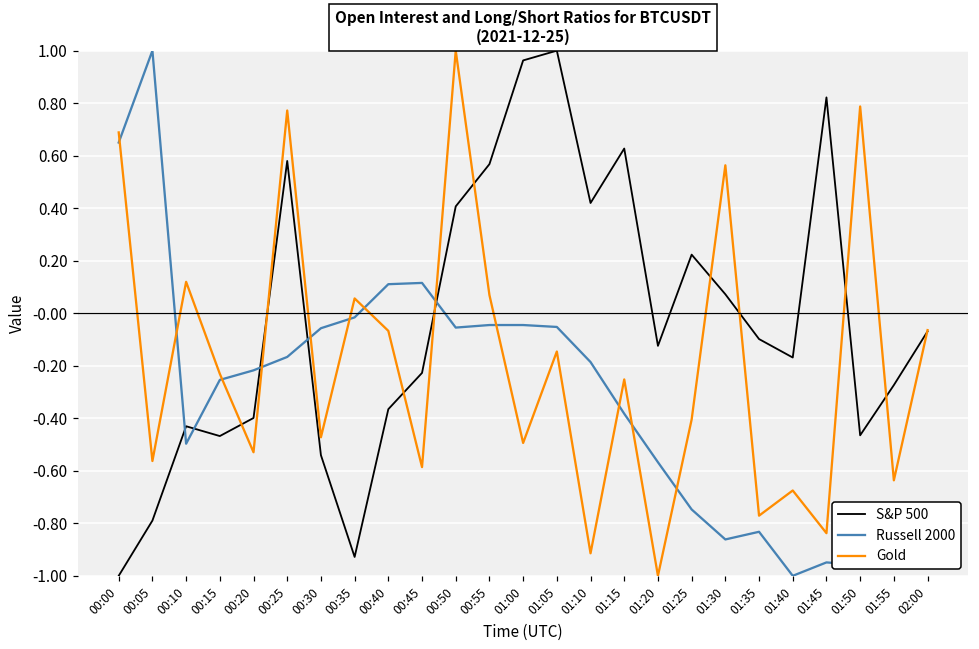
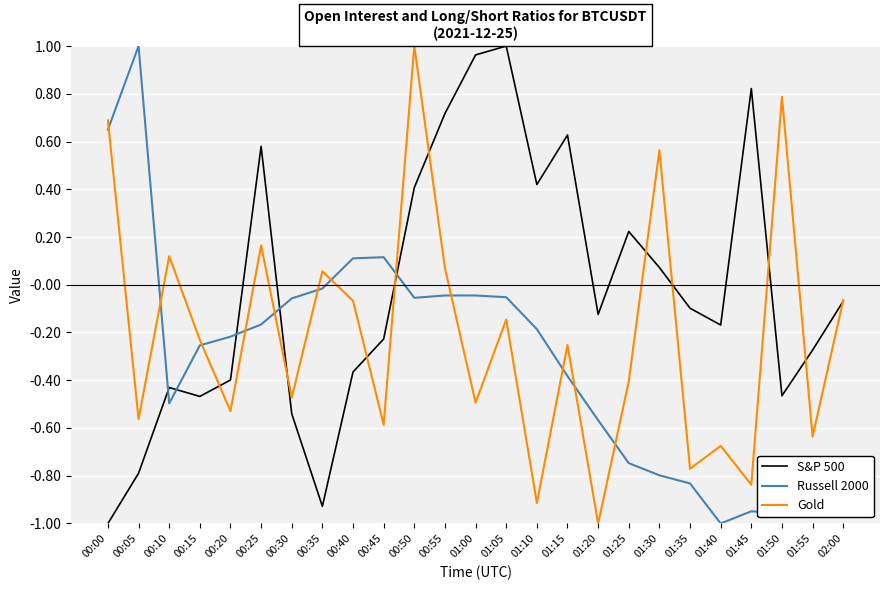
Gold, 00:25: 0.77 -> 0.16
S&P 500, 00:55: 0.57 -> 0.72
Russell 2000, 01:30: -0.86 -> -0.80
